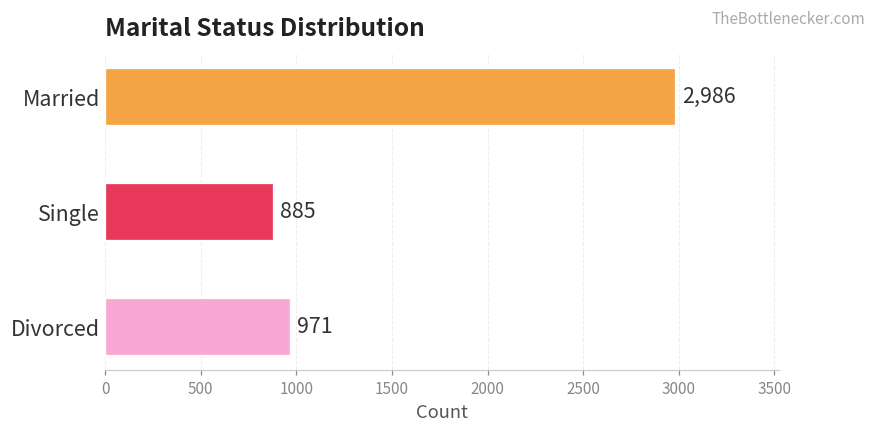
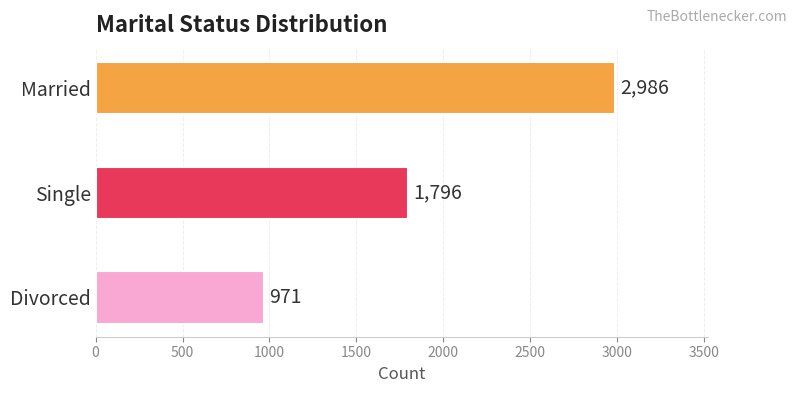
Single: 885 -> 1,796
